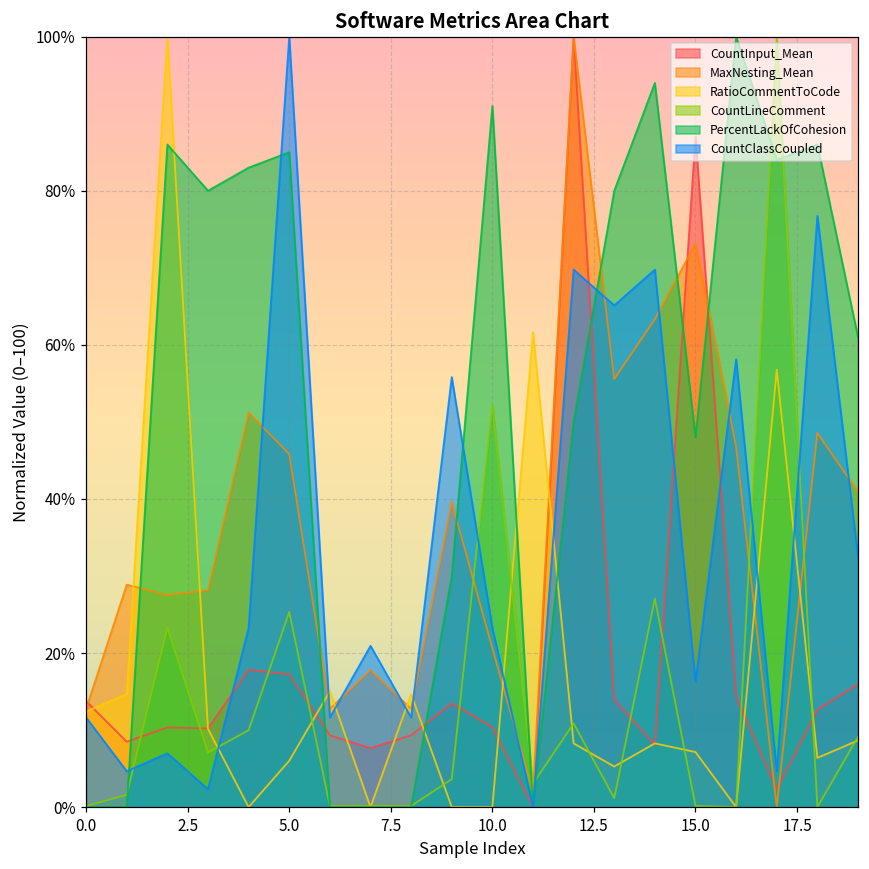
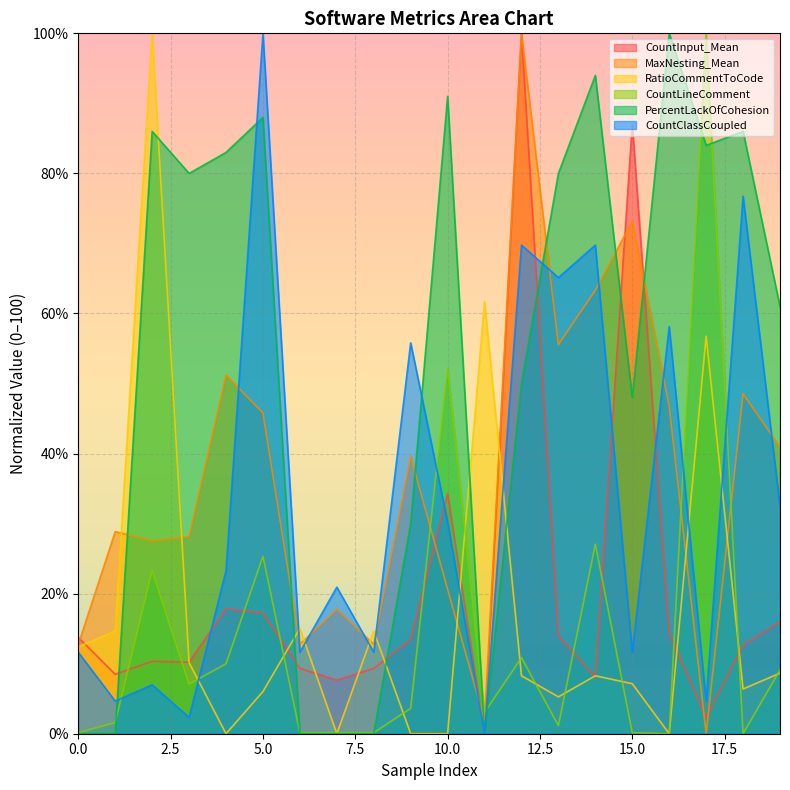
PercentLackOfCohesion, 5.0: 85% -> 88%
CountInput_Mean, 10.0: 10% -> 34%
CountClassCoupled, 10.0: 23% -> 30%
CountClassCoupled, 15.0: 16% -> 12%
